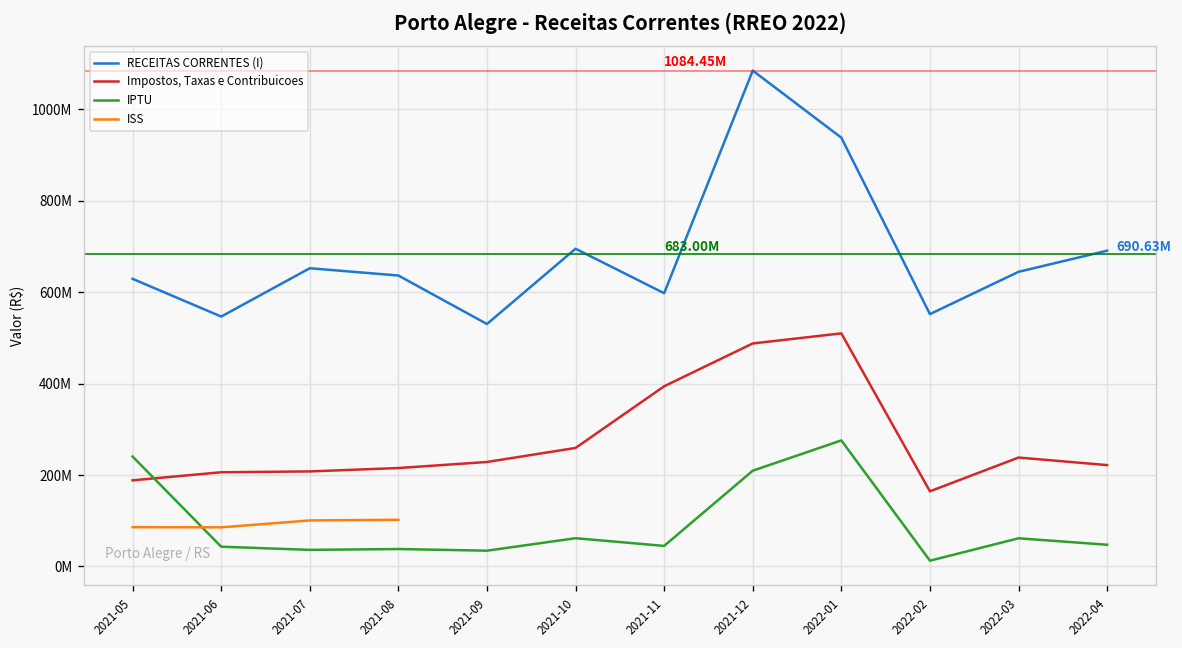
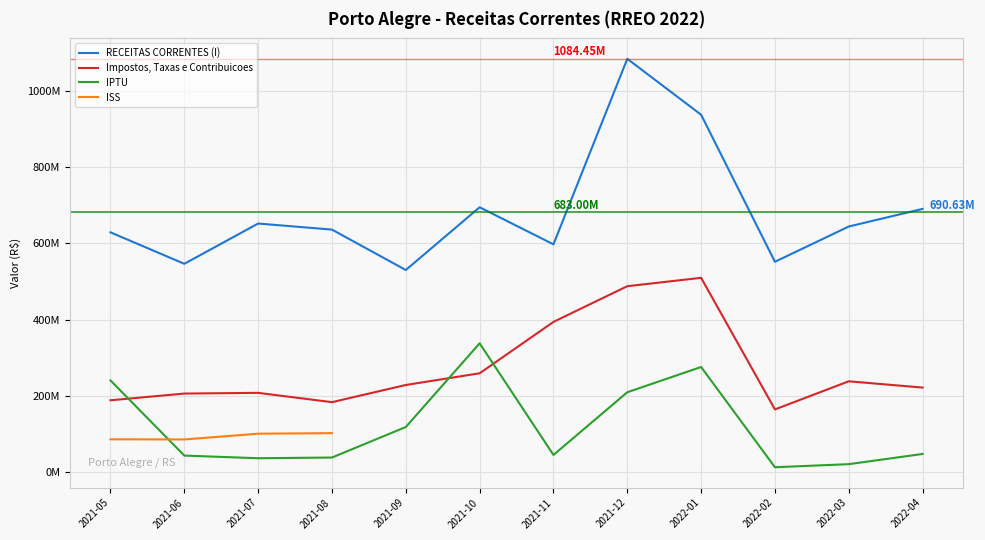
Impostos, Taxas e Contribuicoes, 2021-08: 220000000 -> 180000000
IPTU, 2021-09: 30000000 -> 120000000
IPTU, 2021-10: 60000000 -> 340000000
IPTU, 2022-03: 60000000 -> 20000000
